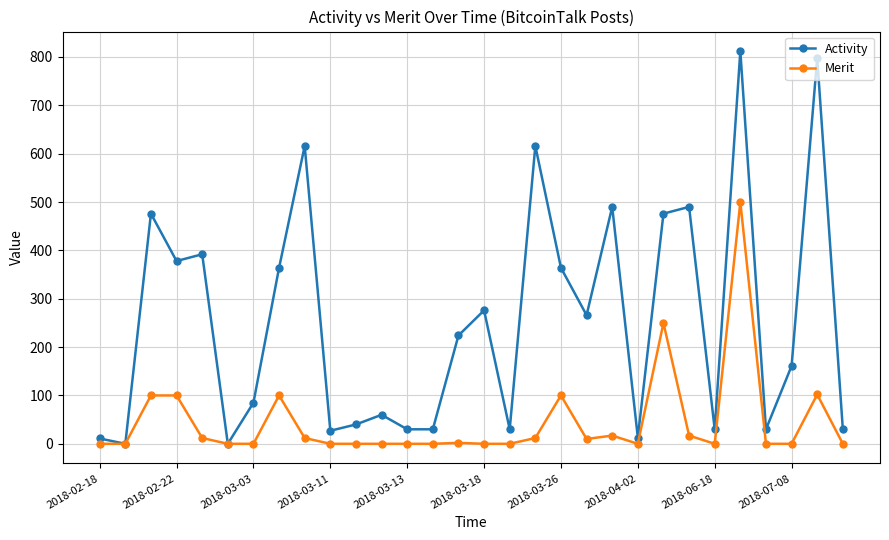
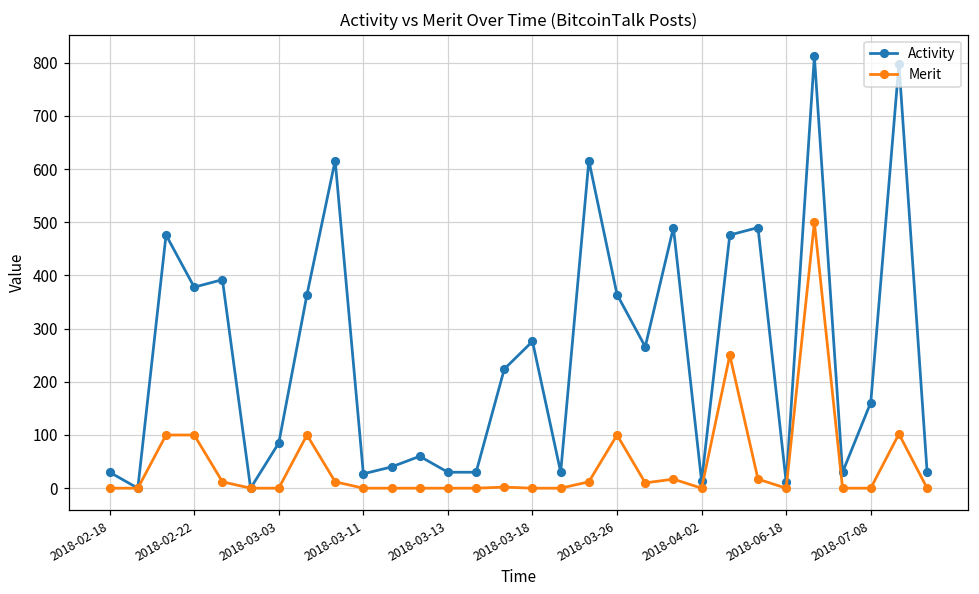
Activity, 2018-02-18: 10 -> 30
Activity, 2018-06-18: 30 -> 10
